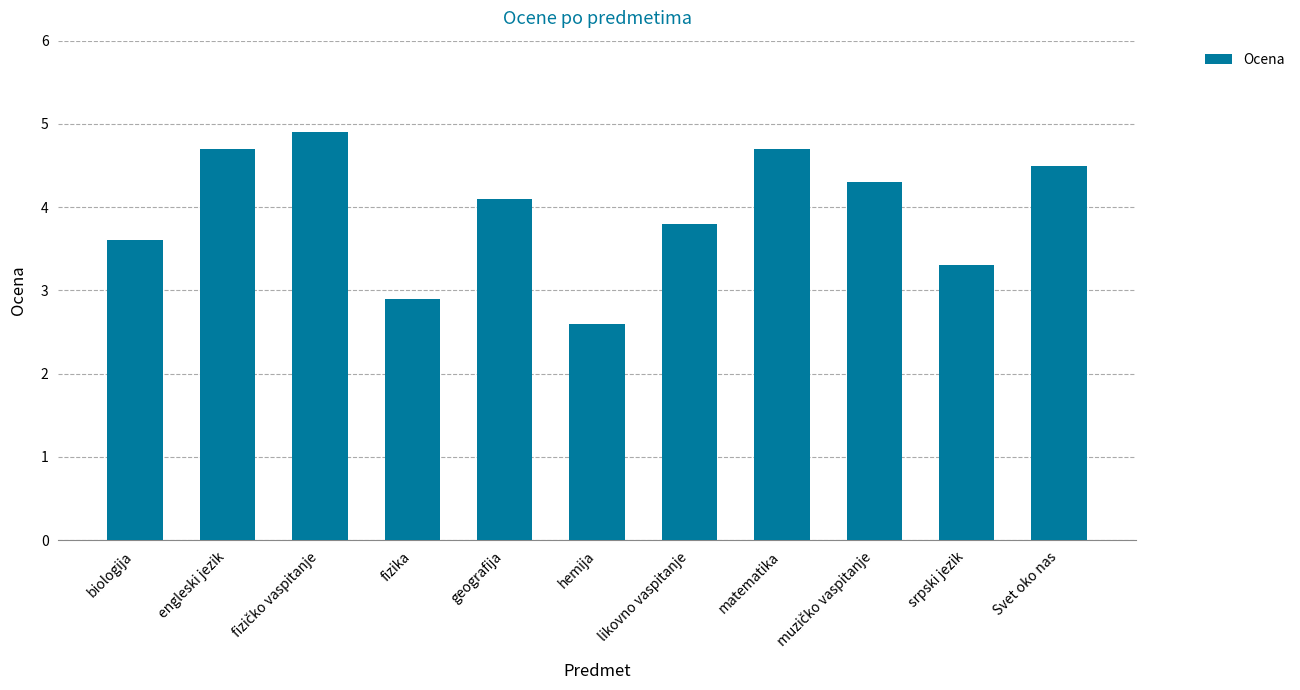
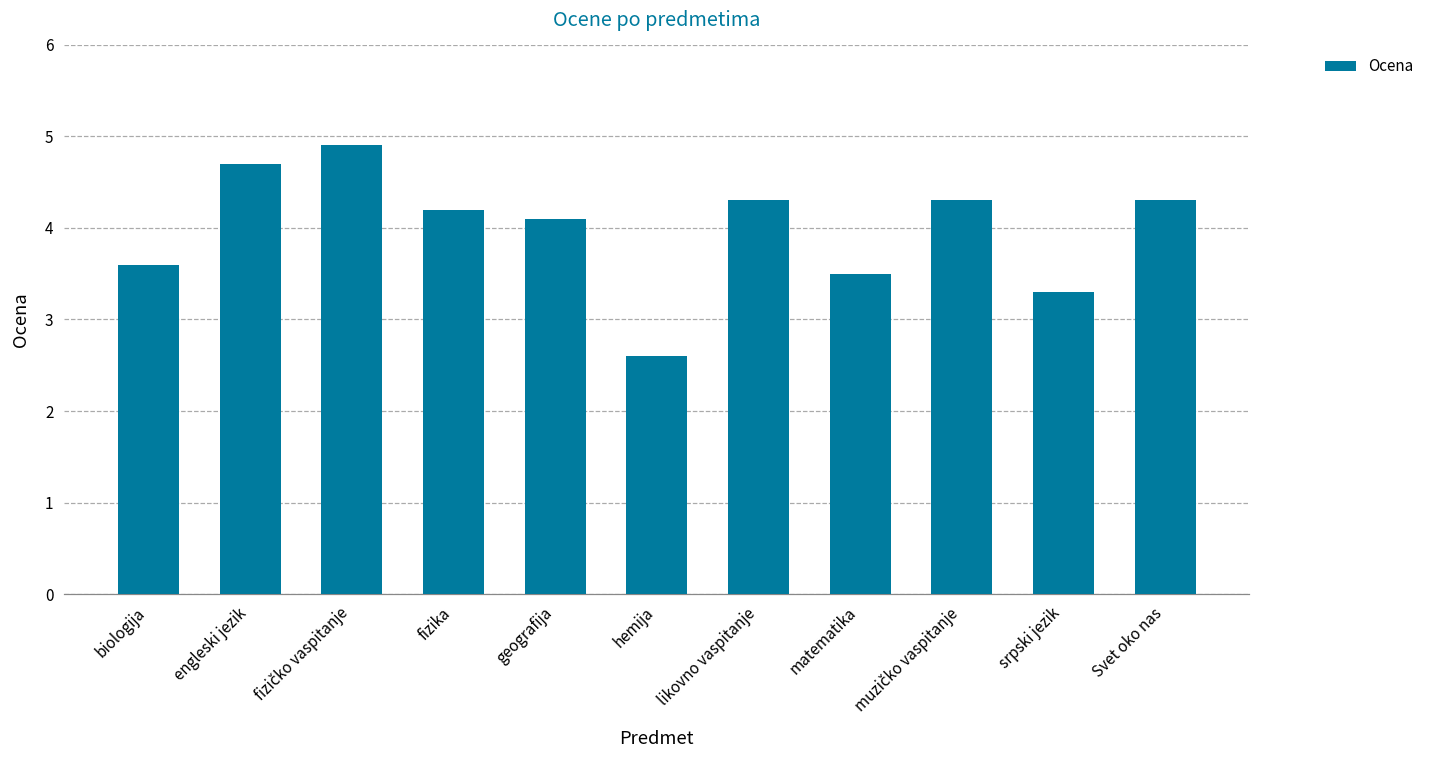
fizika: 2.9 -> 4.2
likovno vaspitanje: 3.8 -> 4.3
matematika: 4.7 -> 3.5
Svet oko nas: 4.5 -> 4.3
